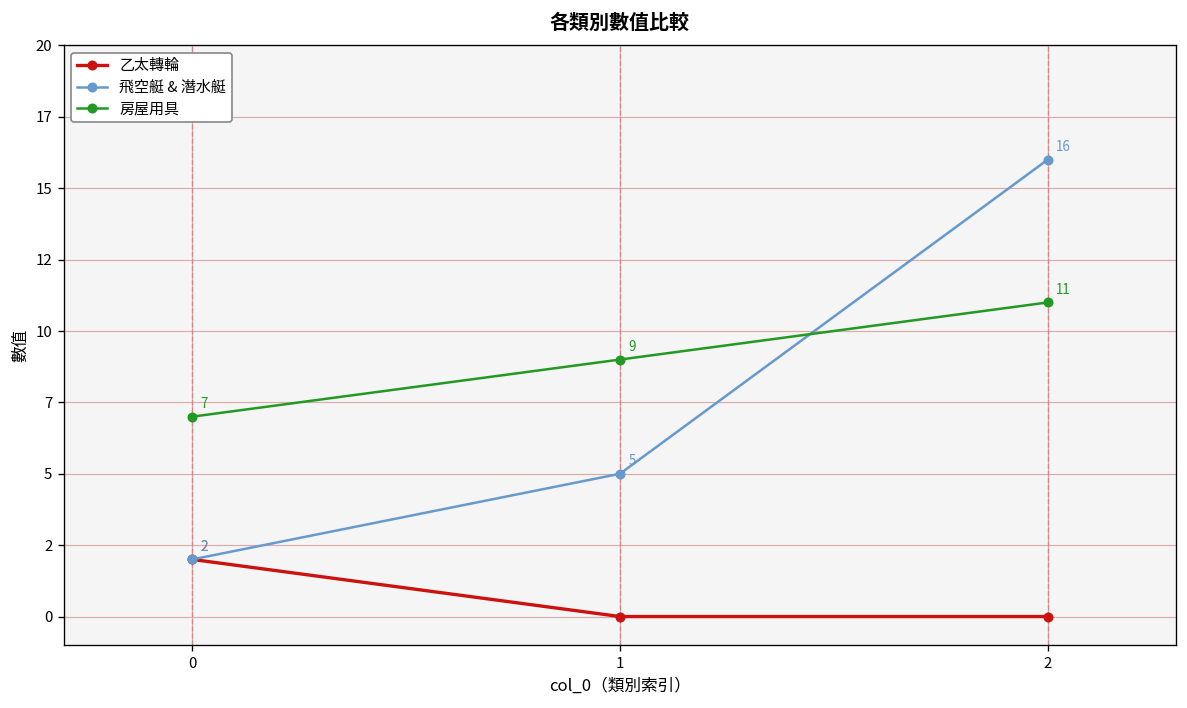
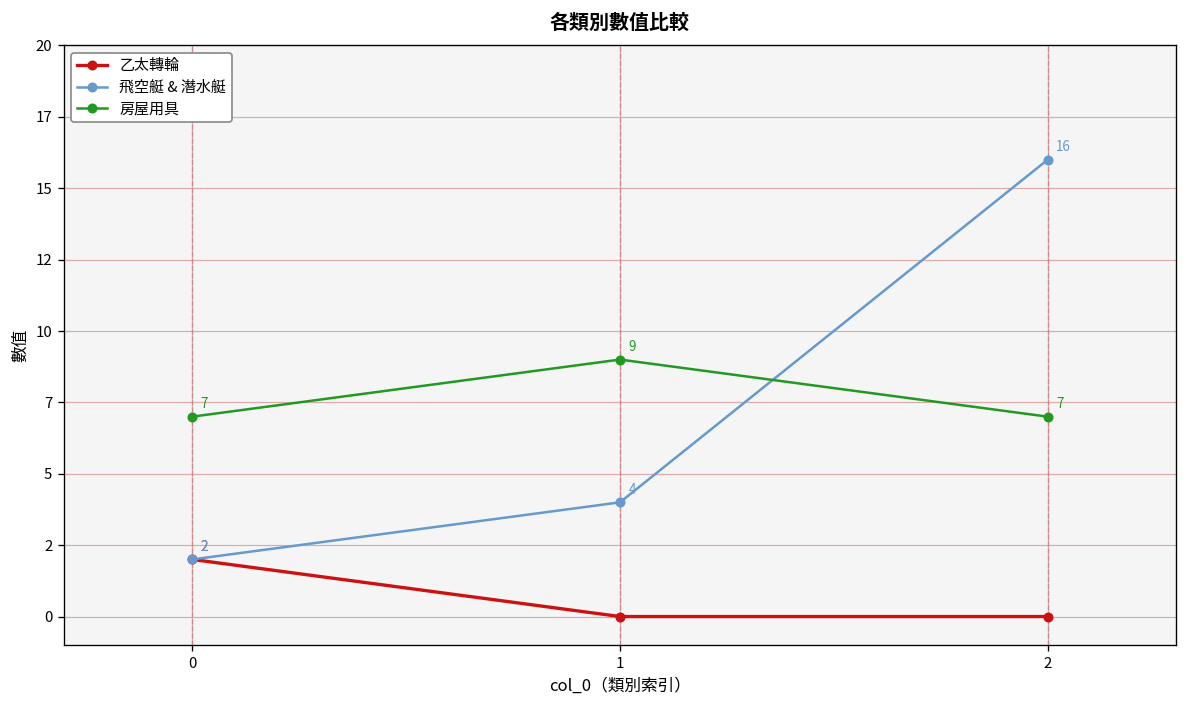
飛空艇 & 潛水艇, 1: 5 -> 4
房屋用具, 2: 11 -> 7
